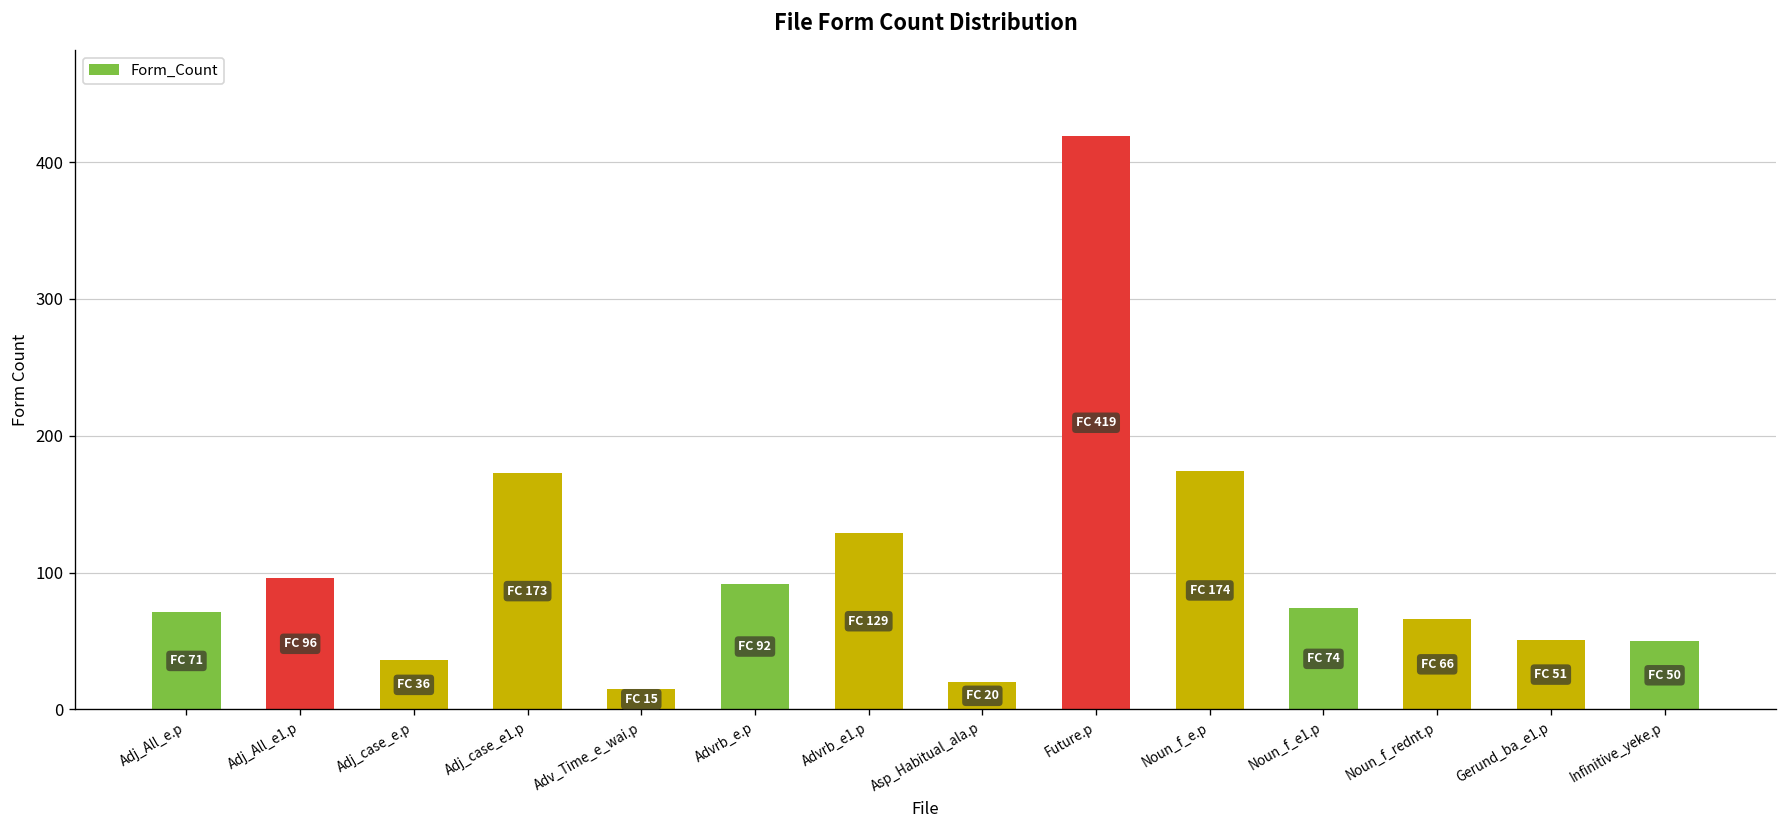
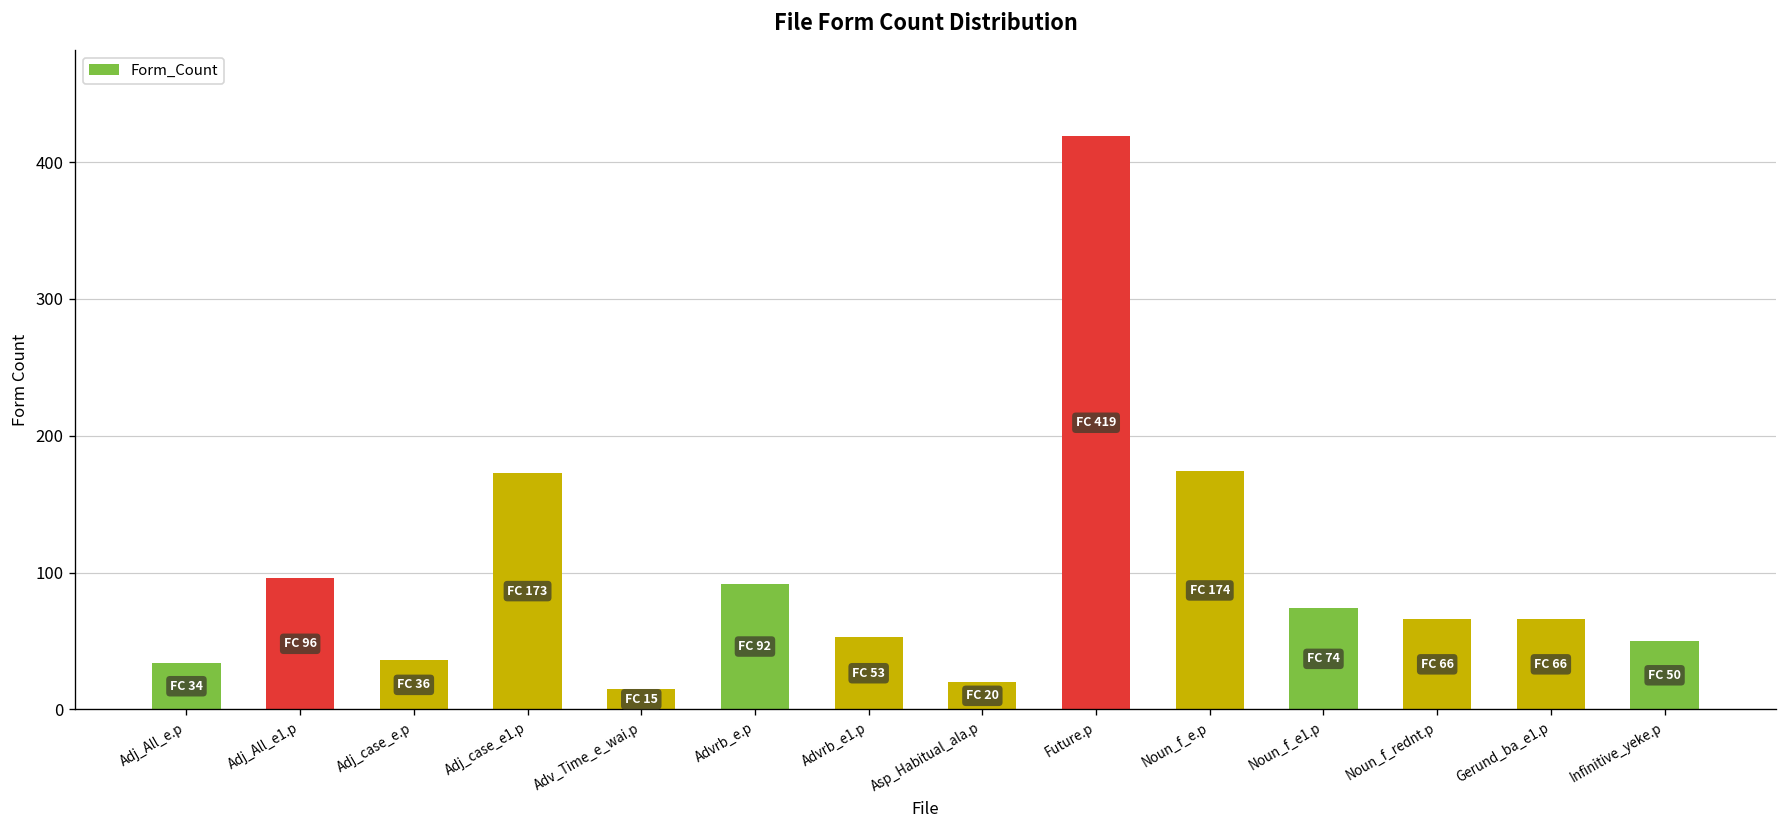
Adj_All_e.p: 71 -> 34
Advrb_e1.p: 129 -> 53
Gerund_ba_e1.p: 51 -> 66
